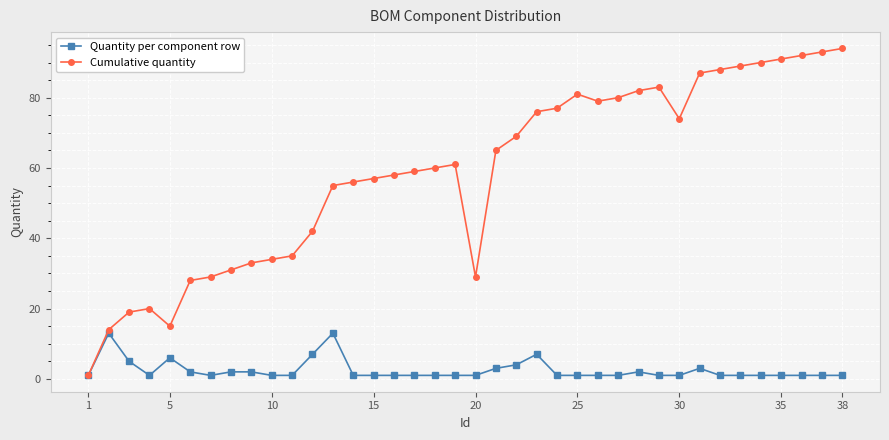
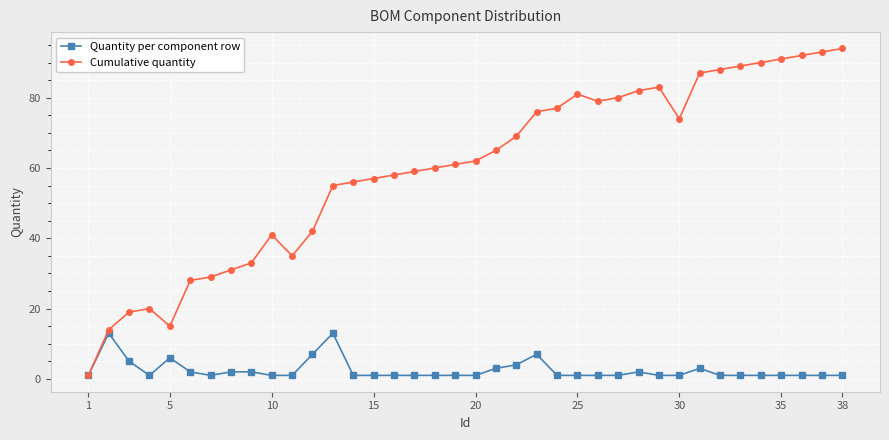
Cumulative quantity, 10: 34 -> 41
Cumulative quantity, 20: 29 -> 62
